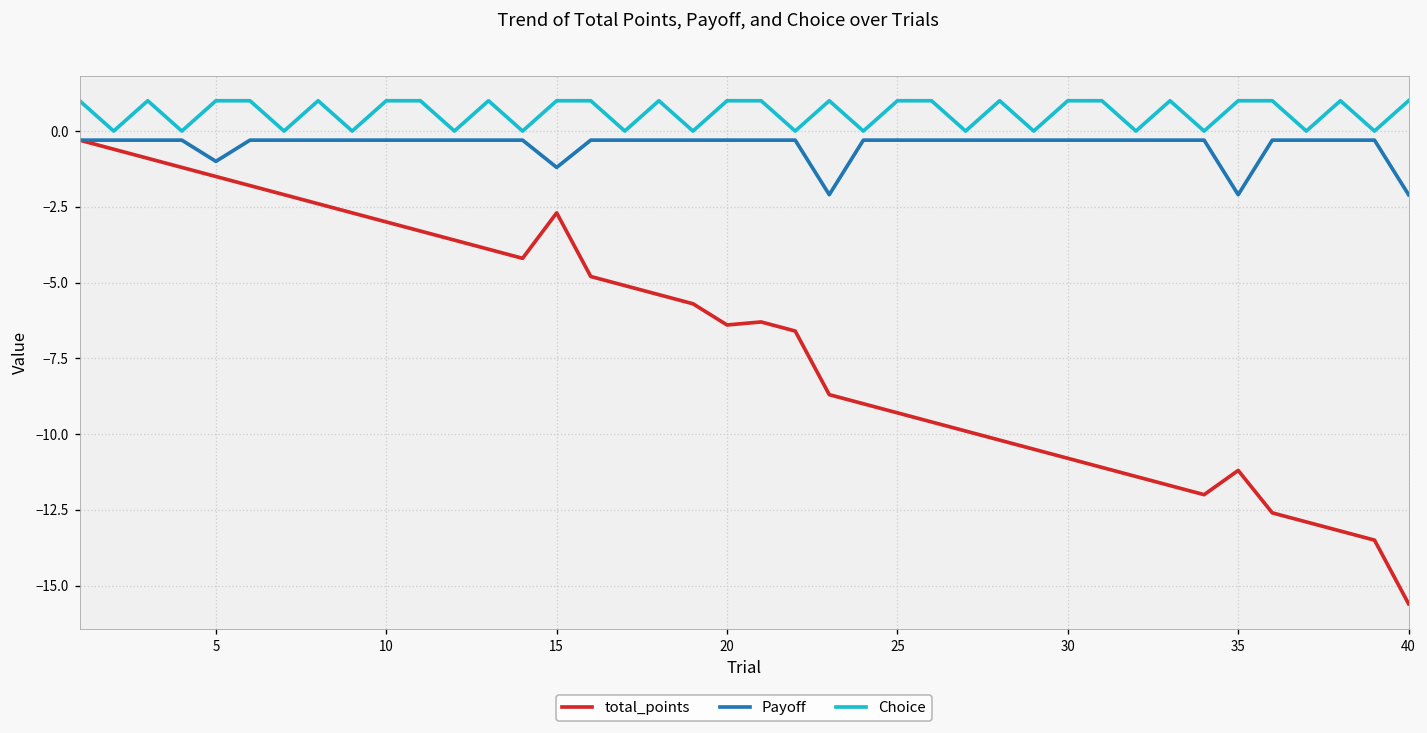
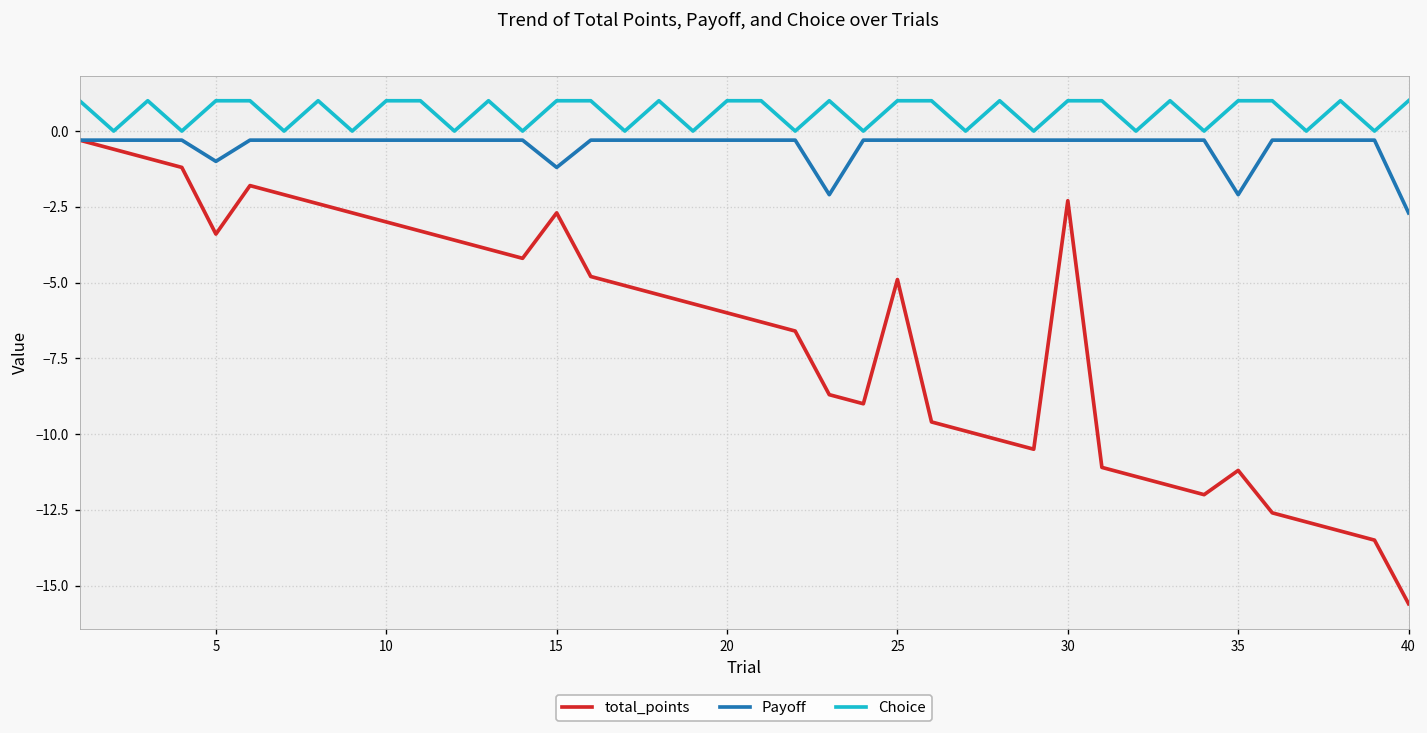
total_points, 5: -1.5 -> -3.4
total_points, 20: -6.4 -> -6.0
total_points, 25: -9.3 -> -4.9
total_points, 30: -10.8 -> -2.3
Payoff, 40: -2.1 -> -2.7
